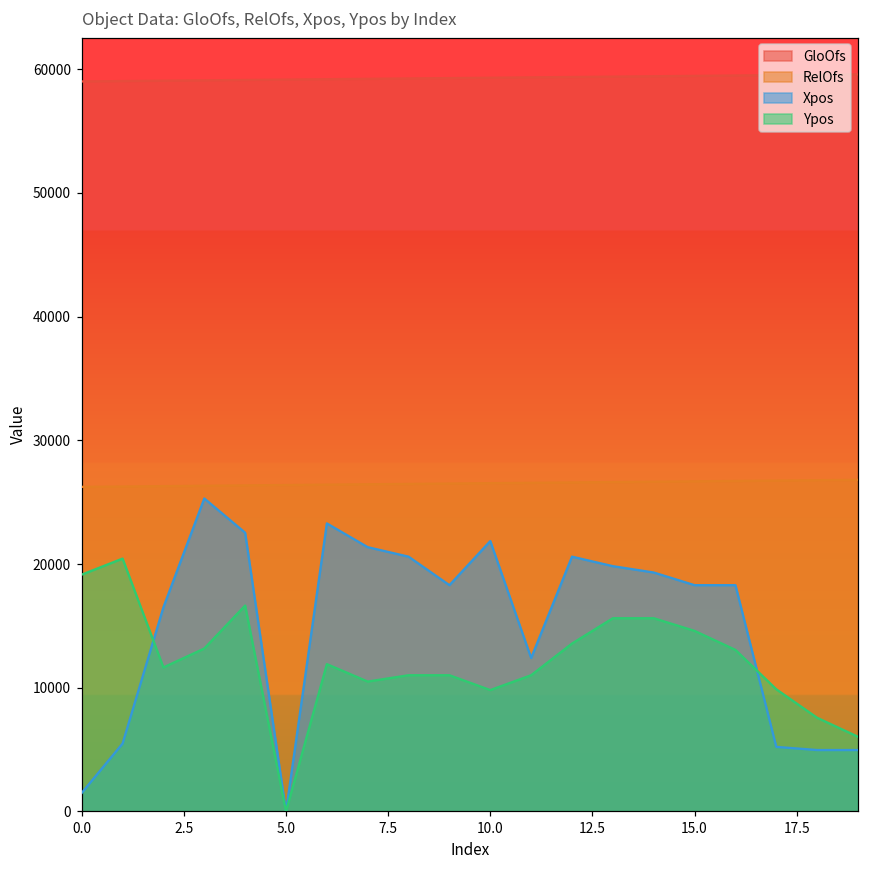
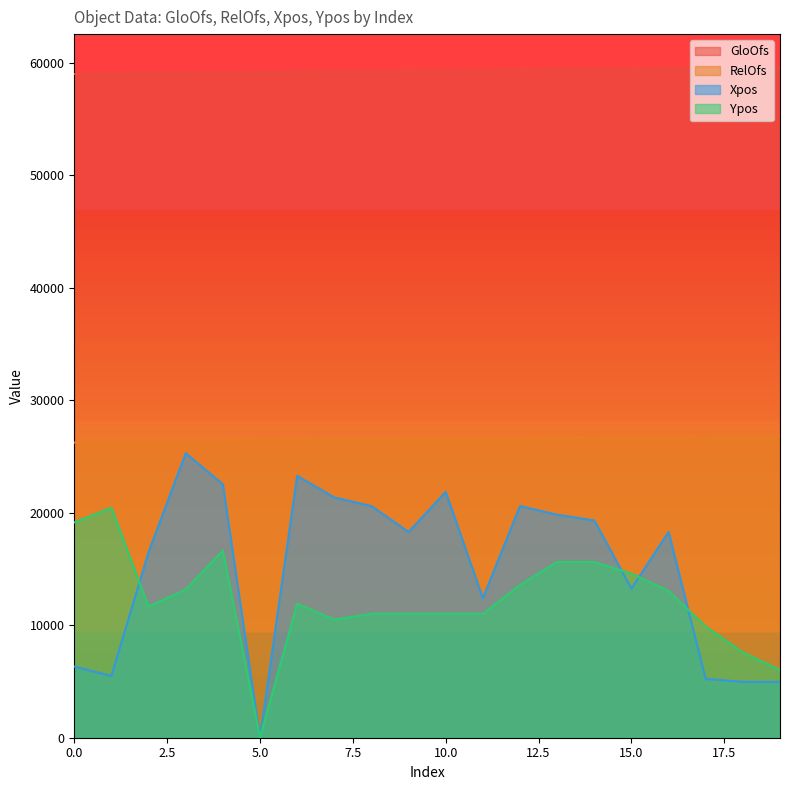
Xpos, 0.0: 1500 -> 6300
Ypos, 10.0: 9800 -> 11000
Xpos, 15.0: 18300 -> 13300
